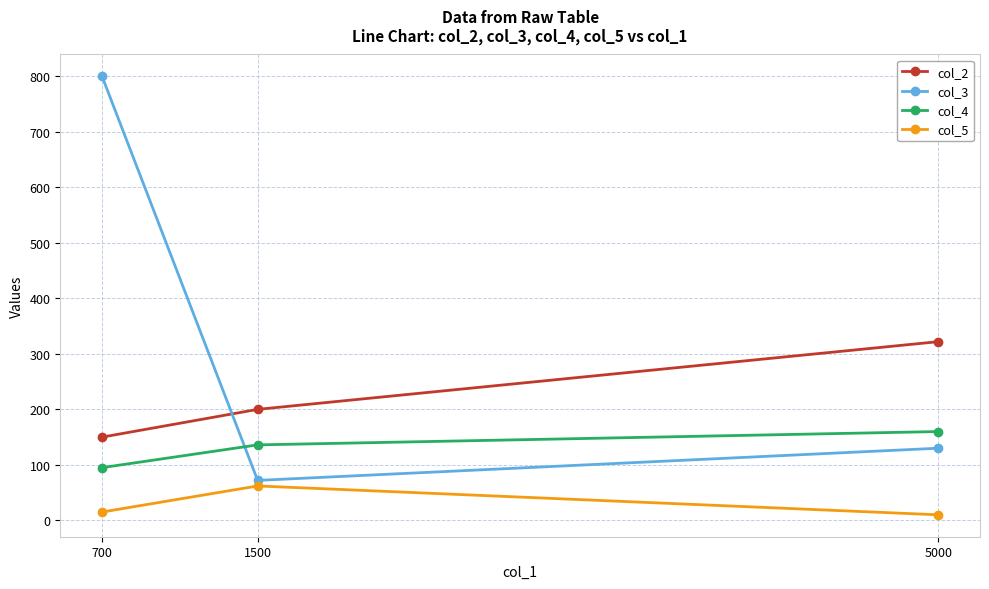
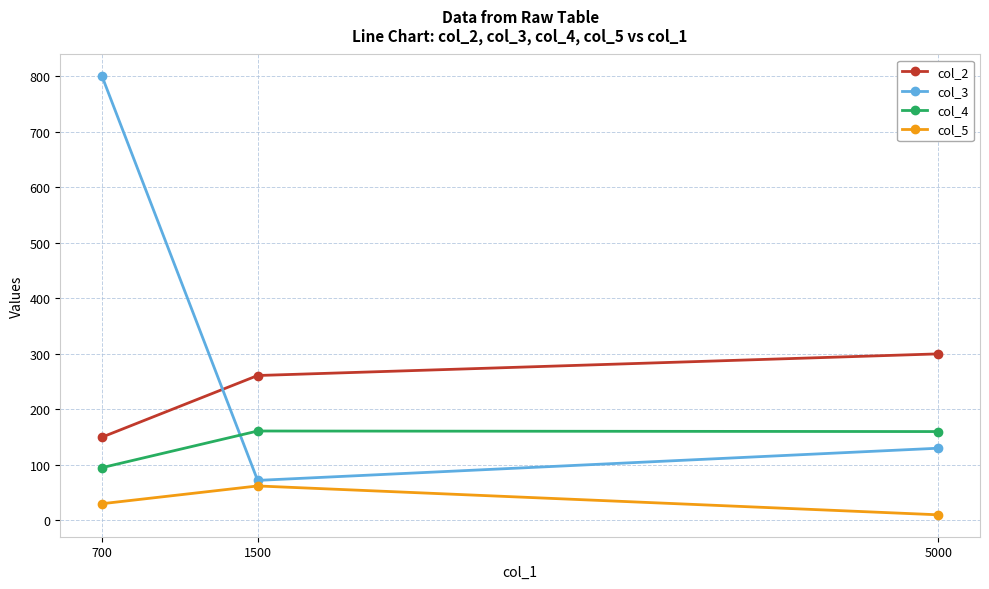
col_5, 700: 20 -> 30
col_2, 1500: 200 -> 260
col_4, 1500: 140 -> 160
col_2, 5000: 320 -> 300
